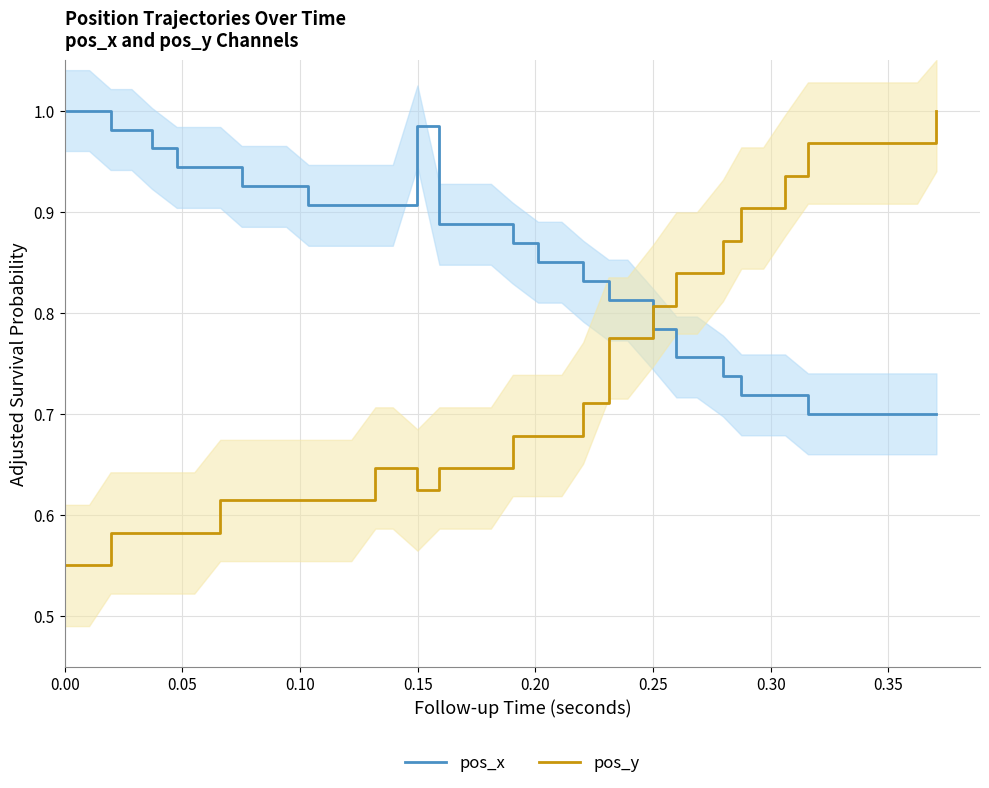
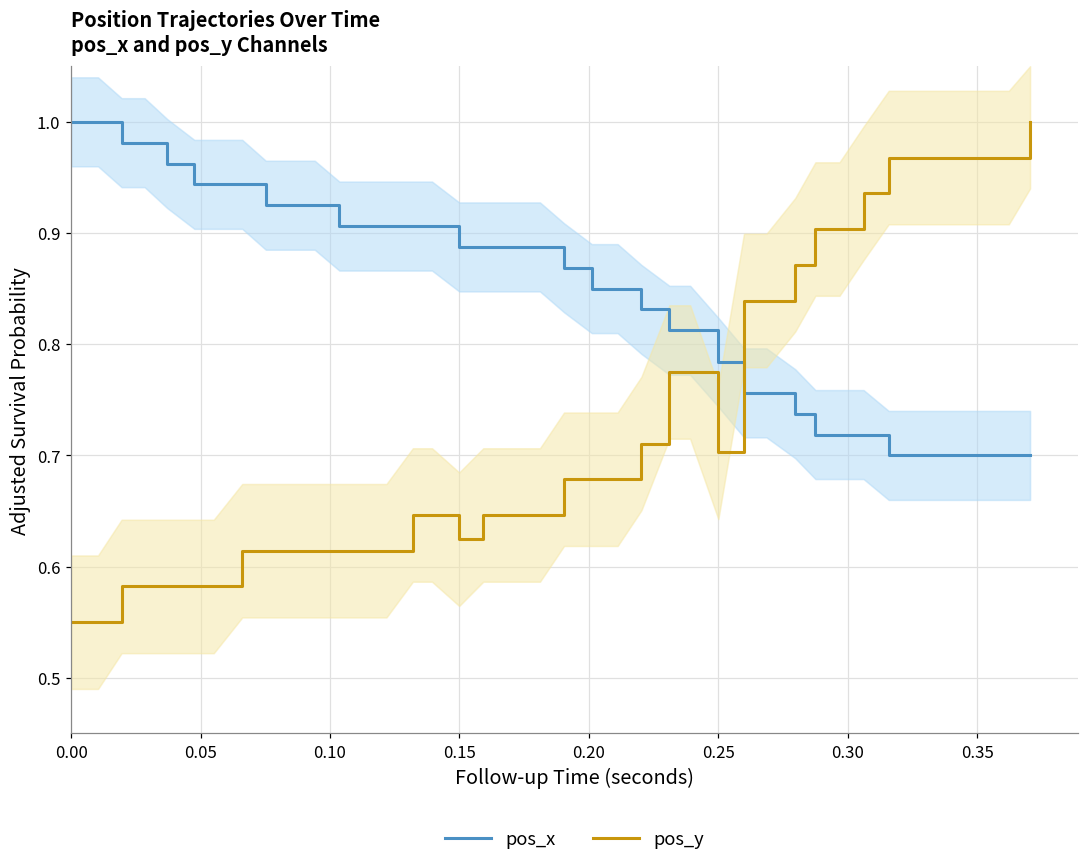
pos_x, 0.15: 0.985 -> 0.887
pos_y, 0.25: 0.807 -> 0.703
